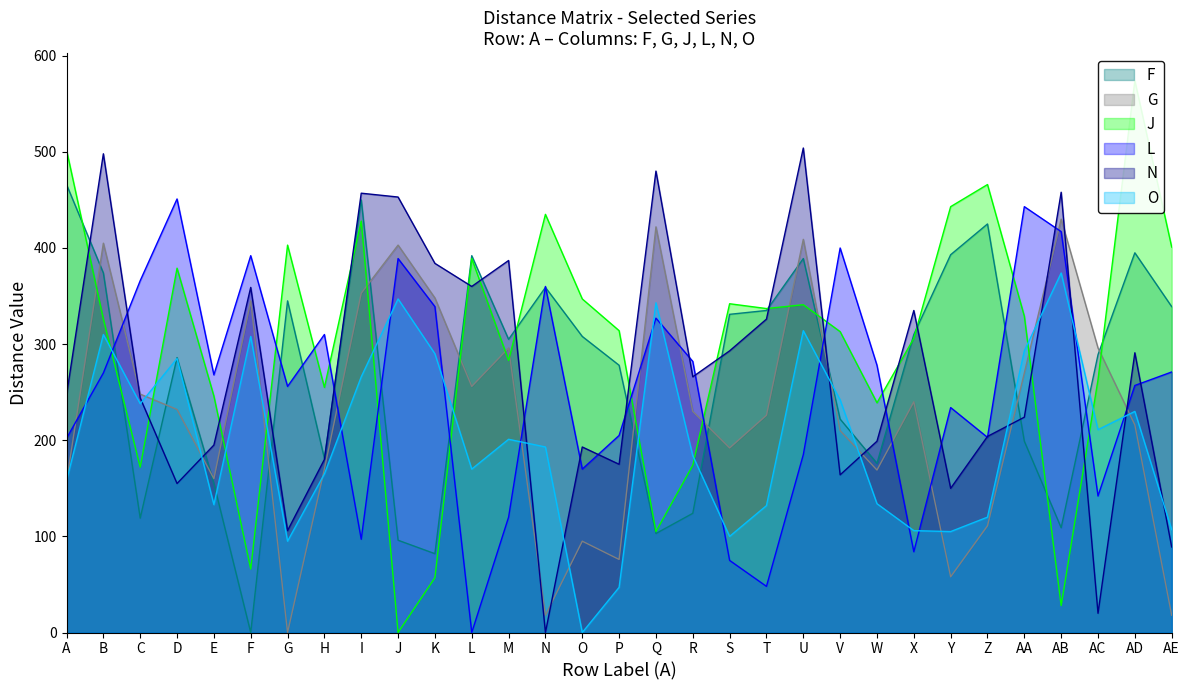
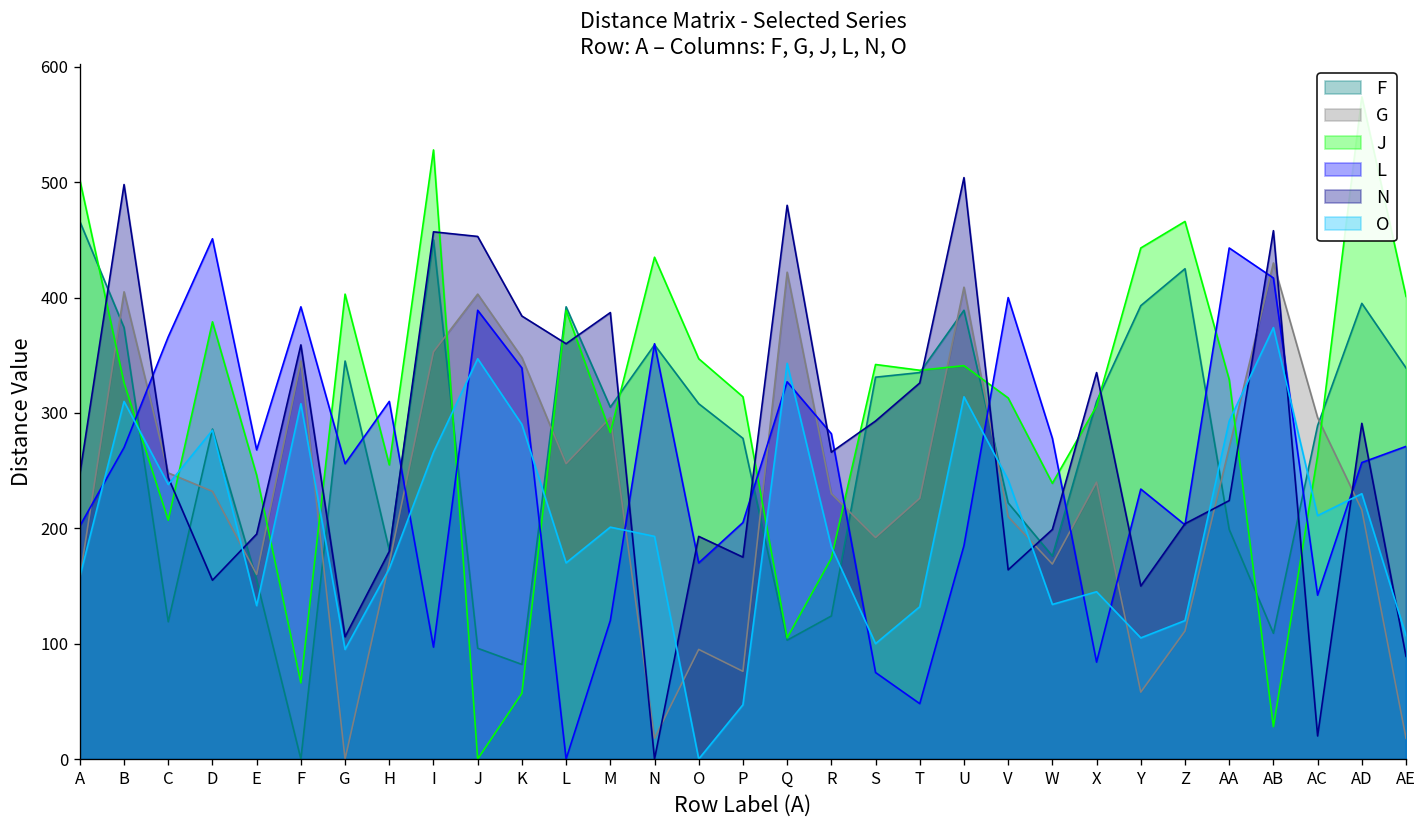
J, C: 170 -> 210
J, I: 430 -> 530
O, X: 110 -> 150
